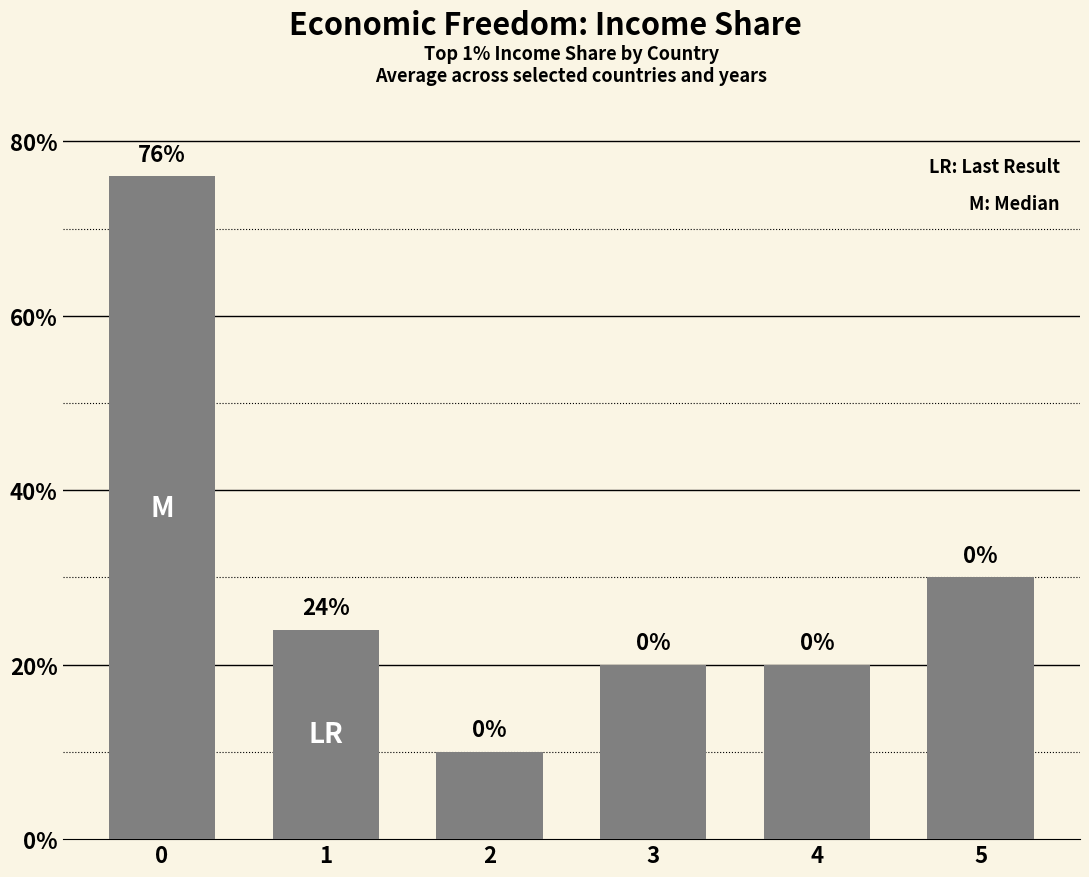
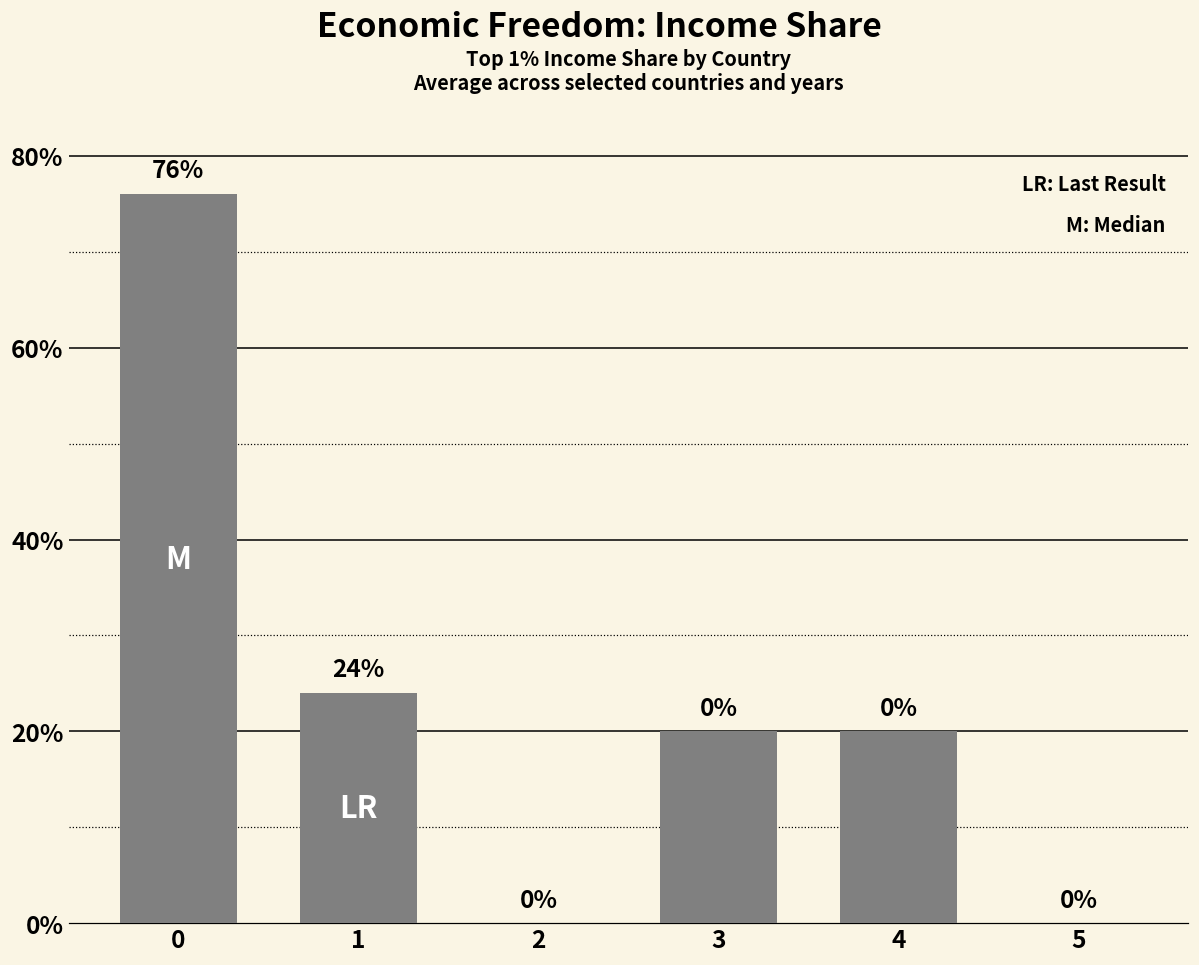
2: 10% -> 0%
5: 30% -> 0%
